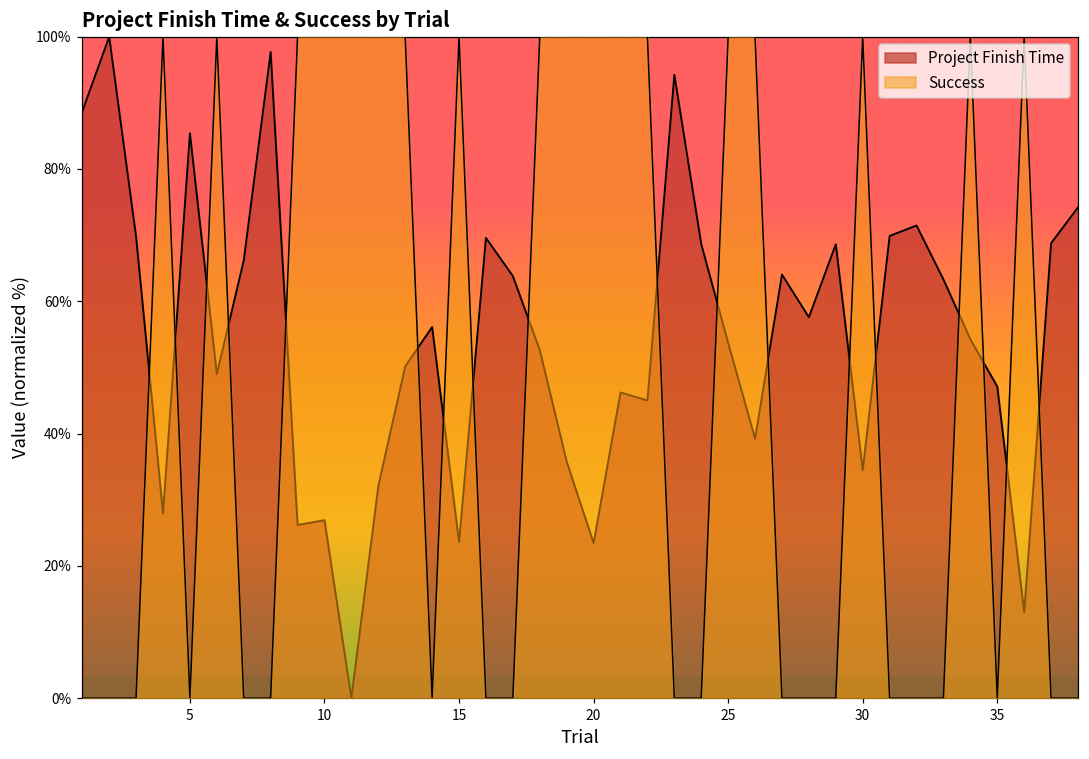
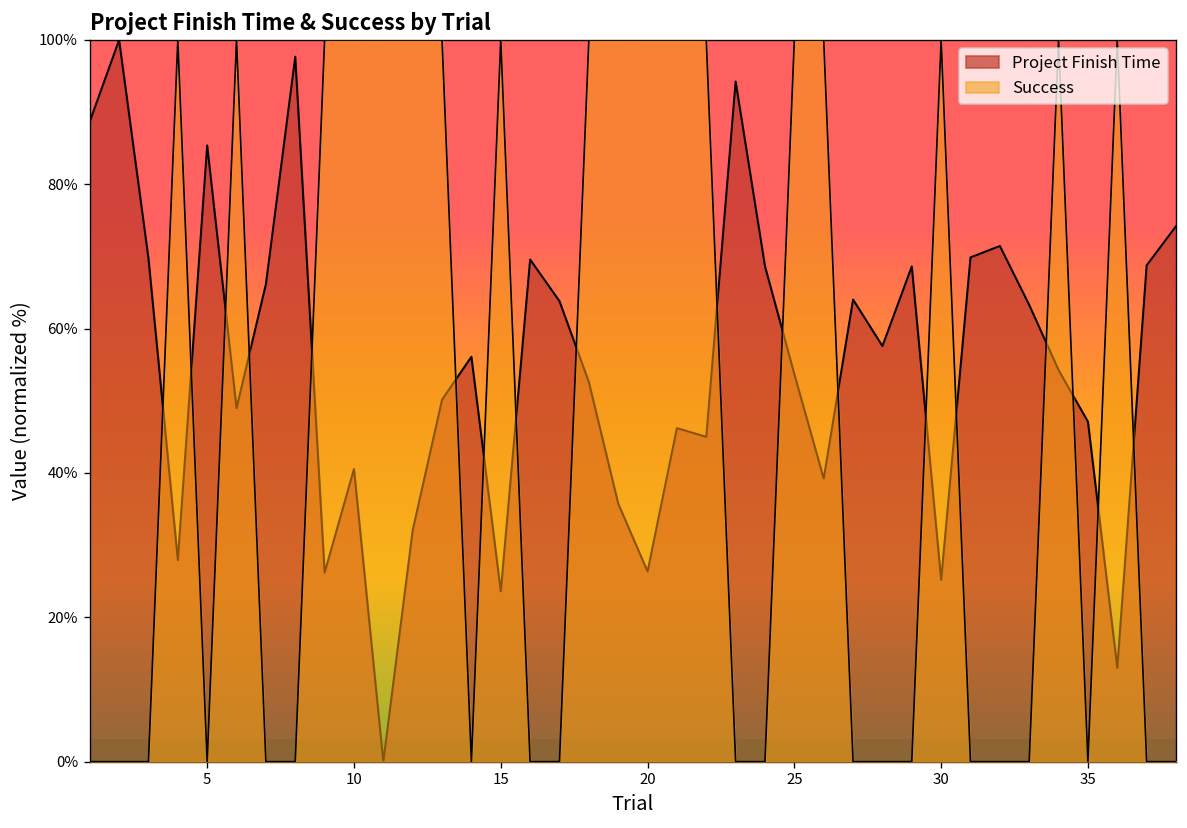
Project Finish Time, 10: 27% -> 41%
Project Finish Time, 20: 23% -> 26%
Project Finish Time, 30: 34% -> 25%
